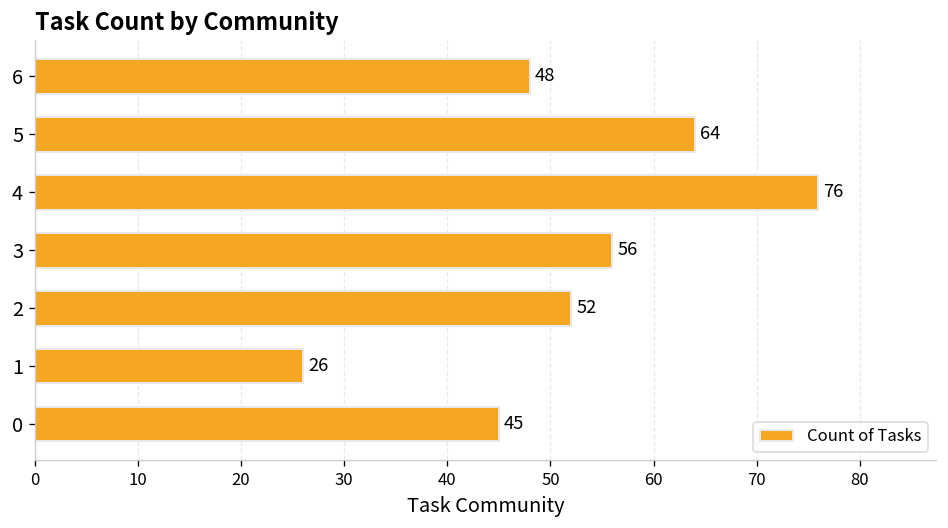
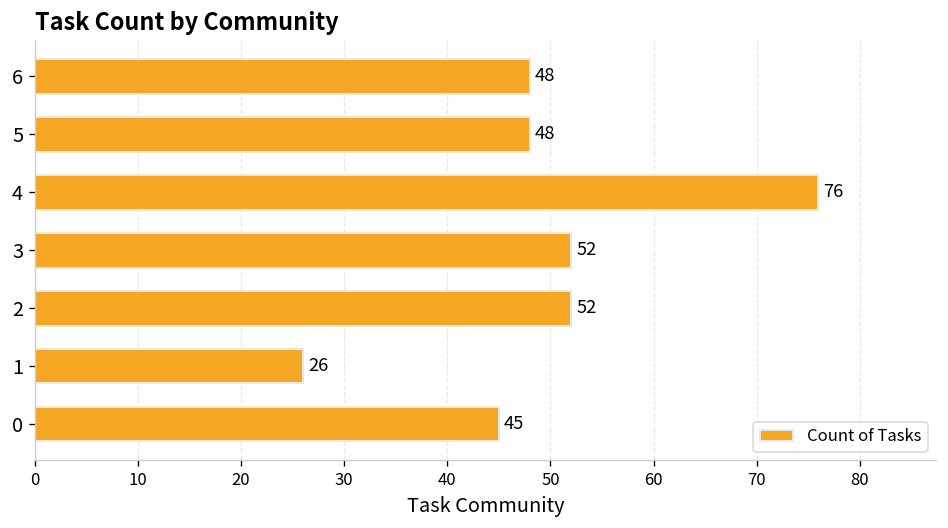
5: 64 -> 48
3: 56 -> 52
